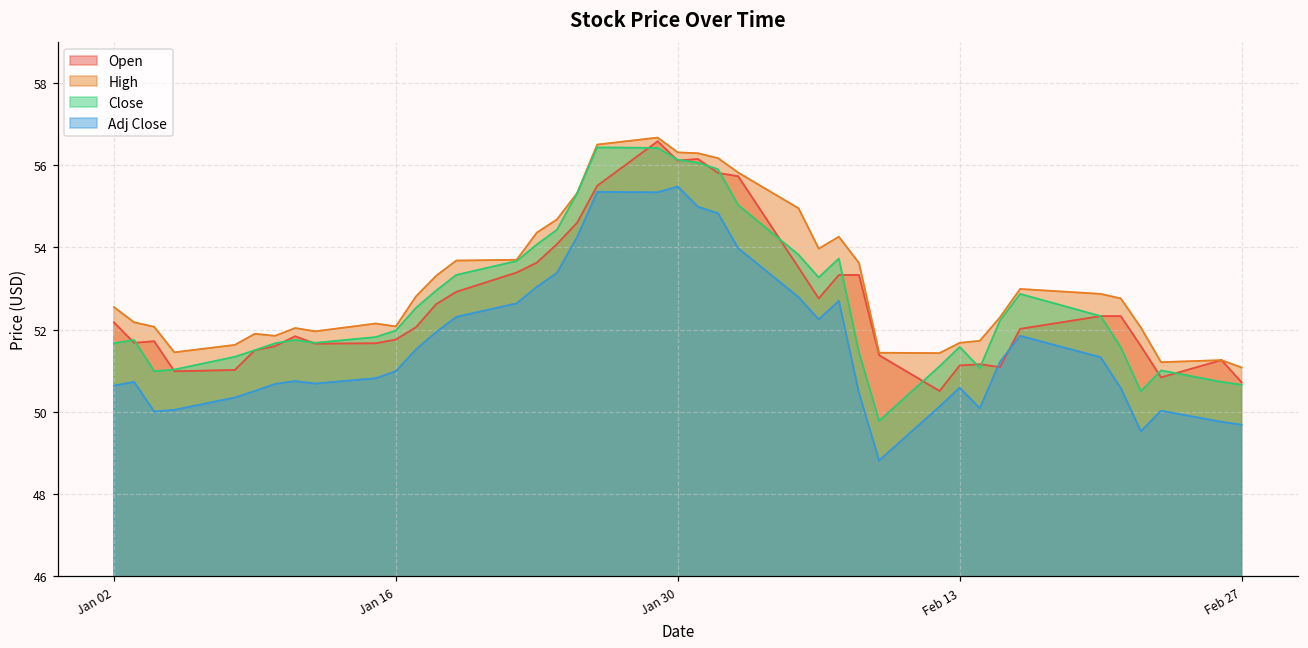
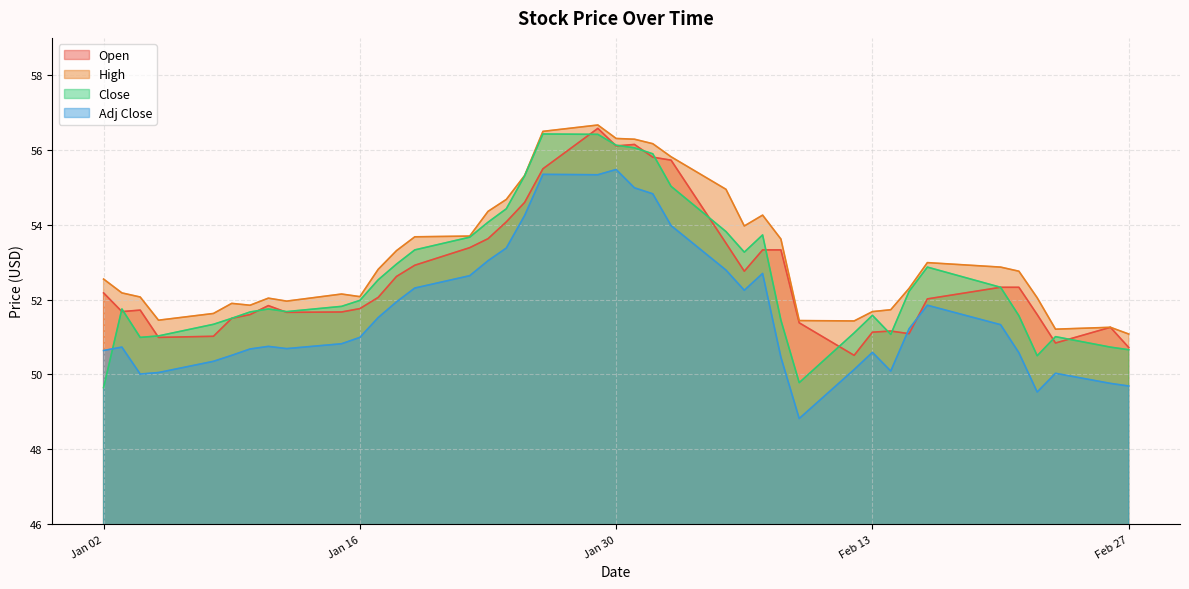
Close, Jan 02: 51.7 -> 49.7
